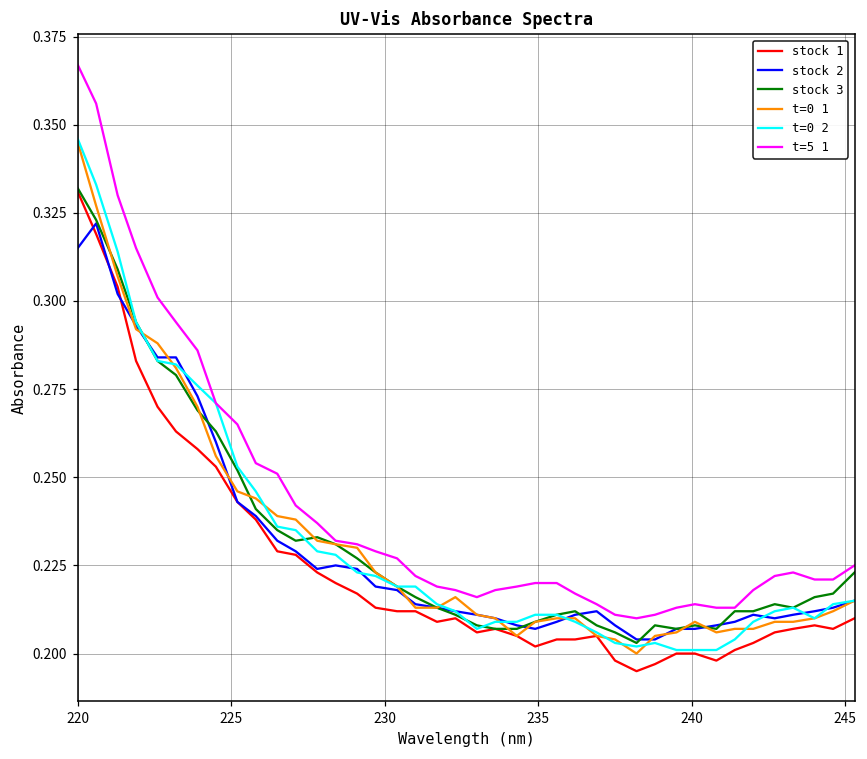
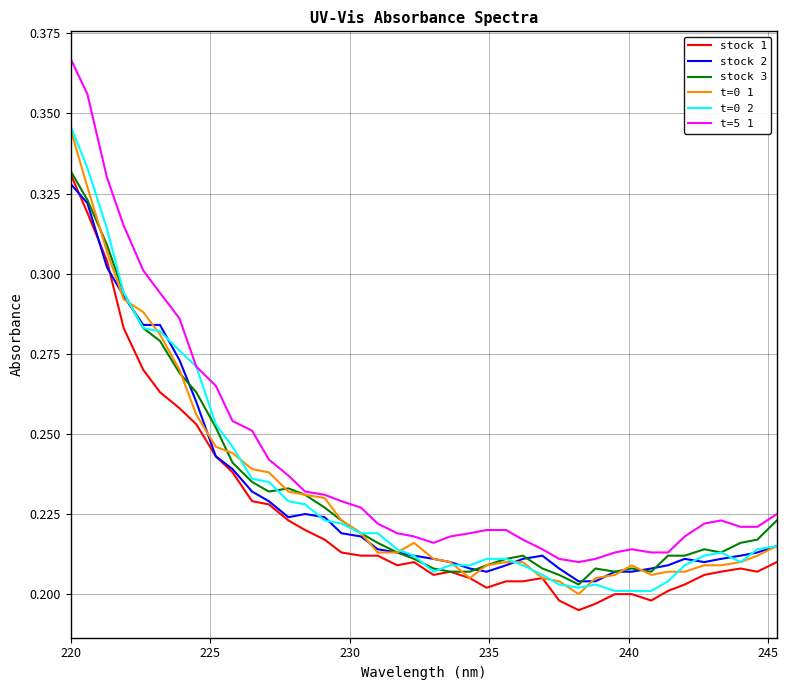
stock 2, 220: 0.315 -> 0.328
